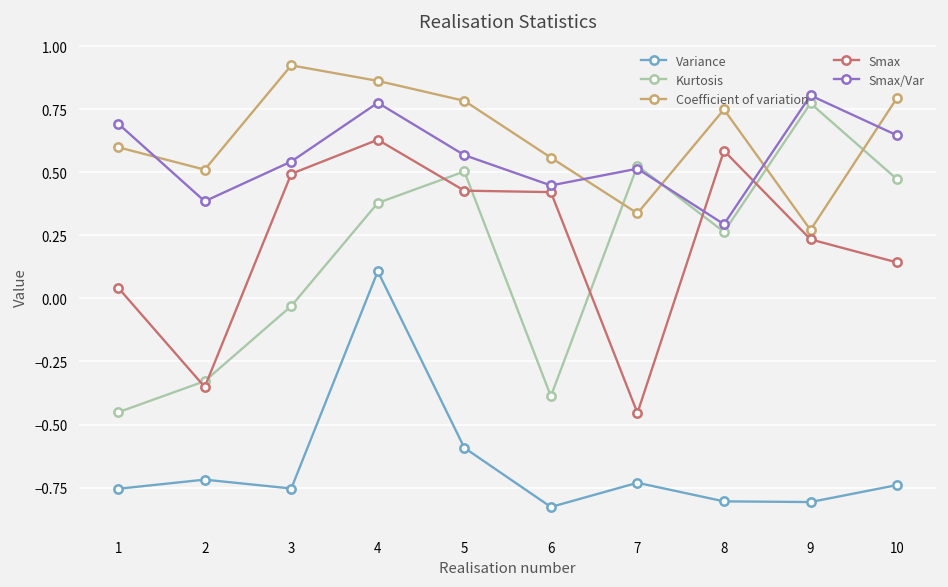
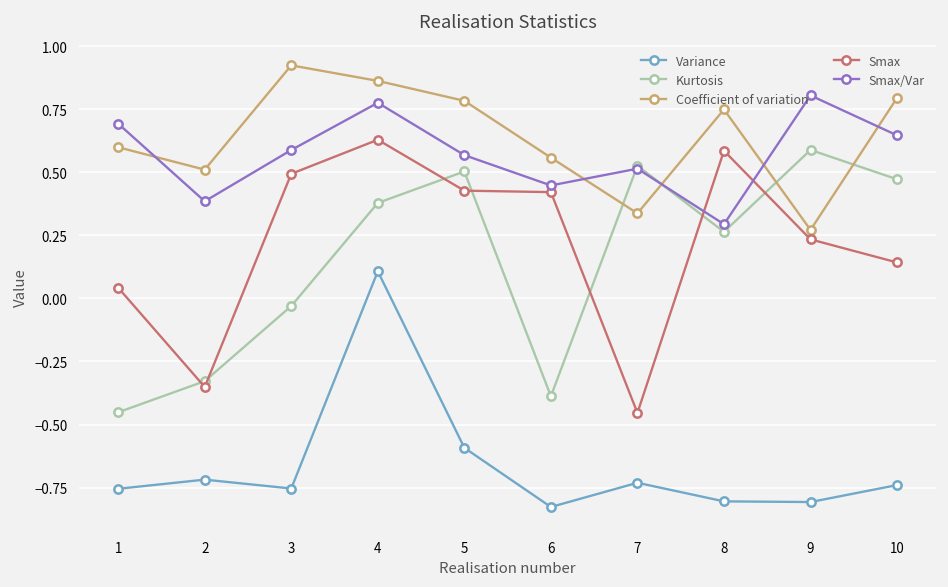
Smax/Var, 3: 0.54 -> 0.59
Kurtosis, 9: 0.77 -> 0.59
